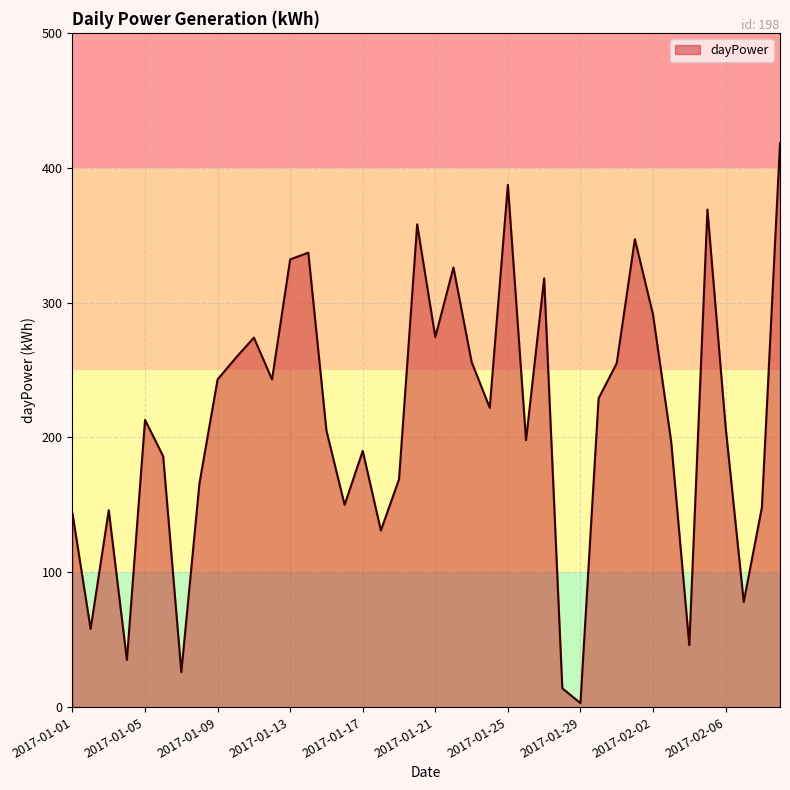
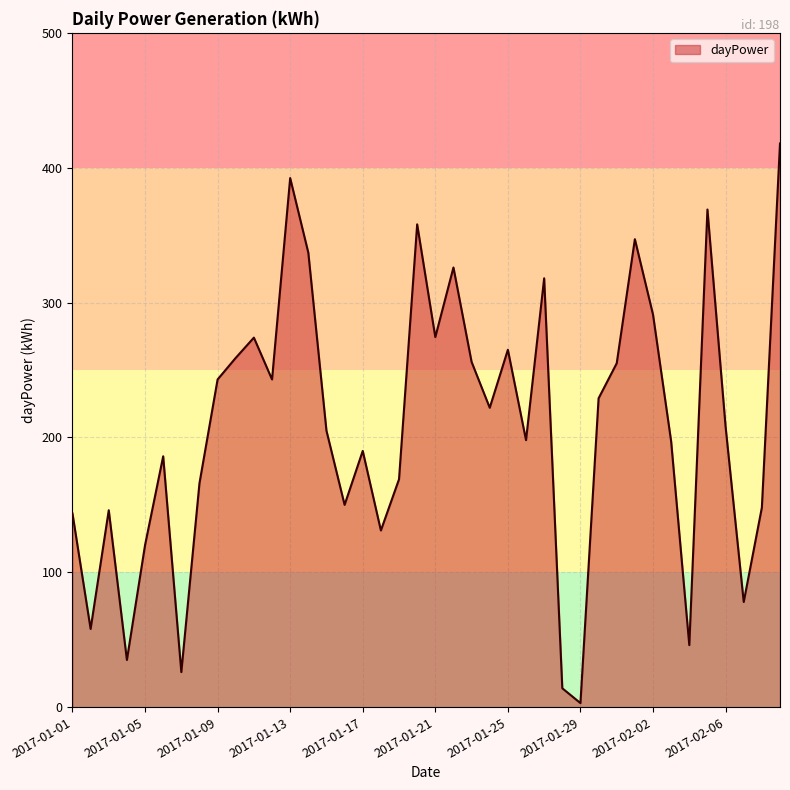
2017-01-05: 213 -> 120
2017-01-13: 332 -> 392
2017-01-25: 387 -> 265
